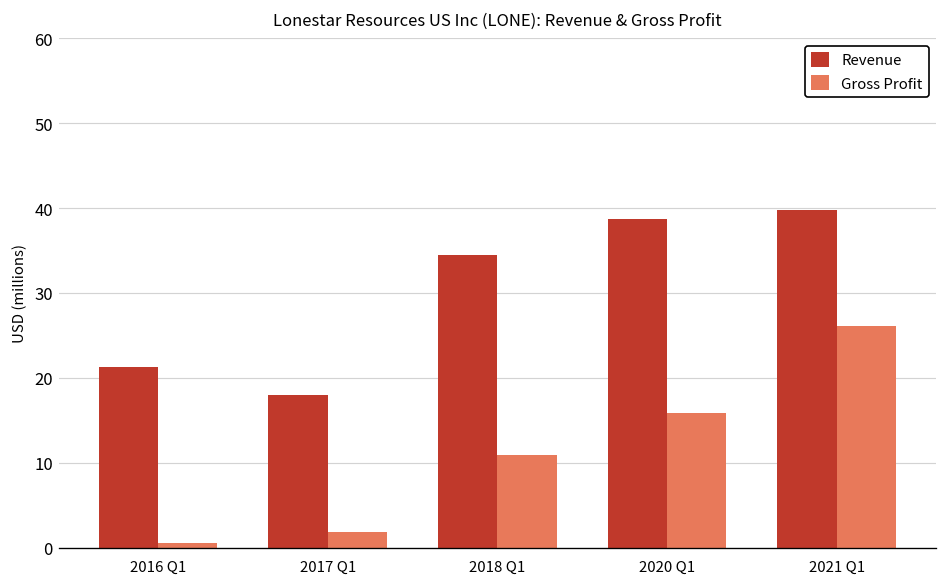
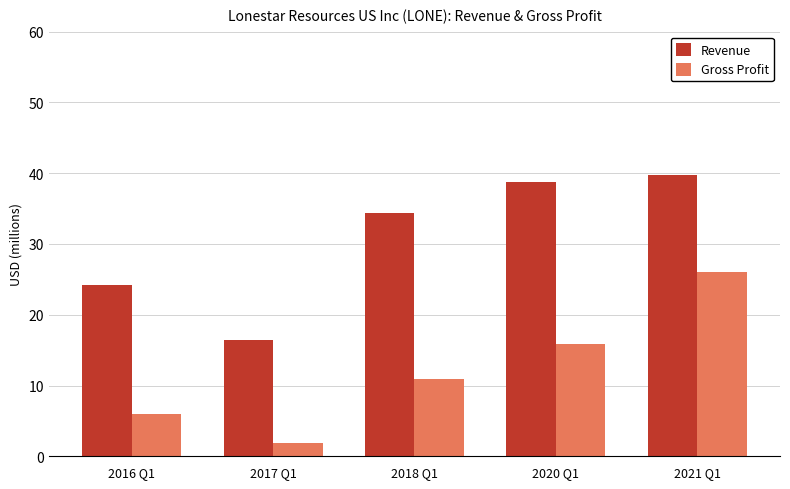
Revenue, 2016 Q1: 21 -> 24
Gross Profit, 2016 Q1: 1 -> 6
Revenue, 2017 Q1: 18 -> 16
